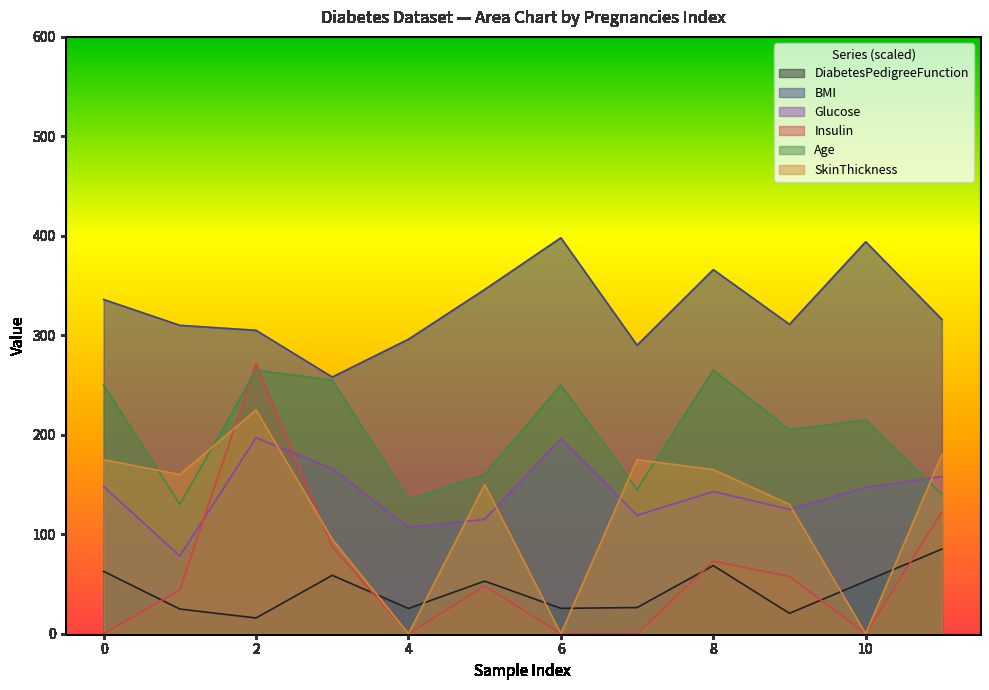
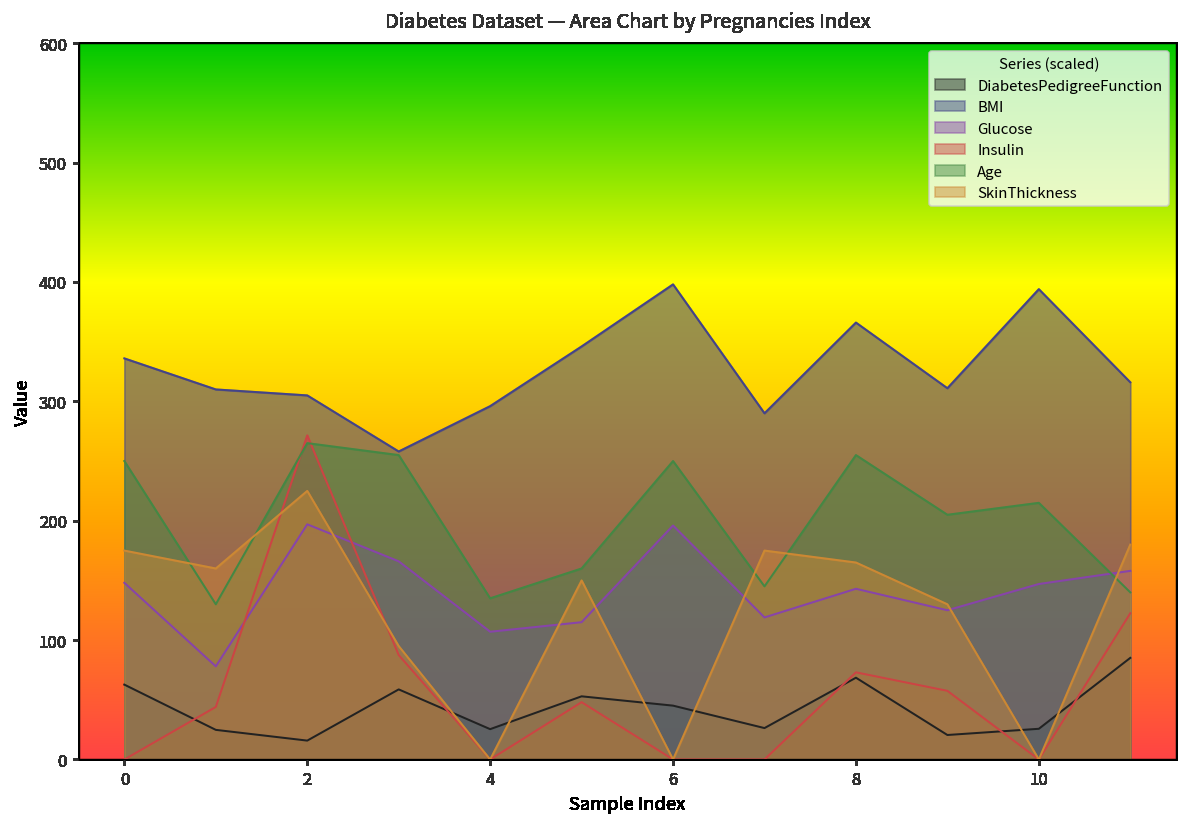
DiabetesPedigreeFunction, 6: 30 -> 50
Age, 8: 270 -> 260
DiabetesPedigreeFunction, 10: 50 -> 30
